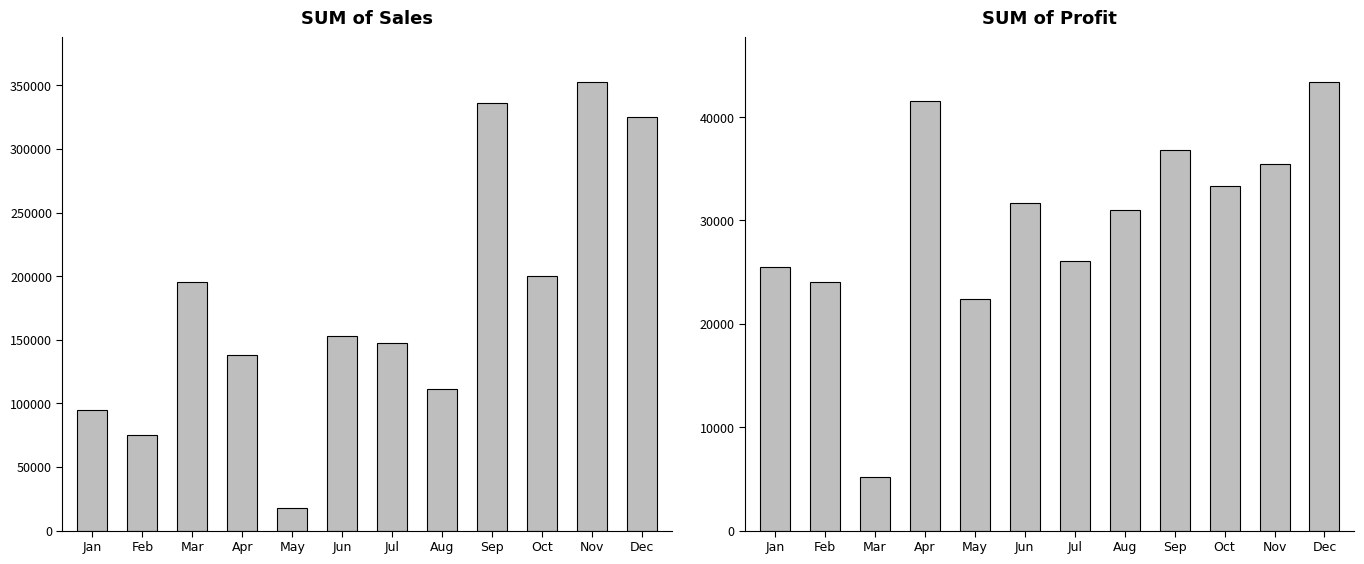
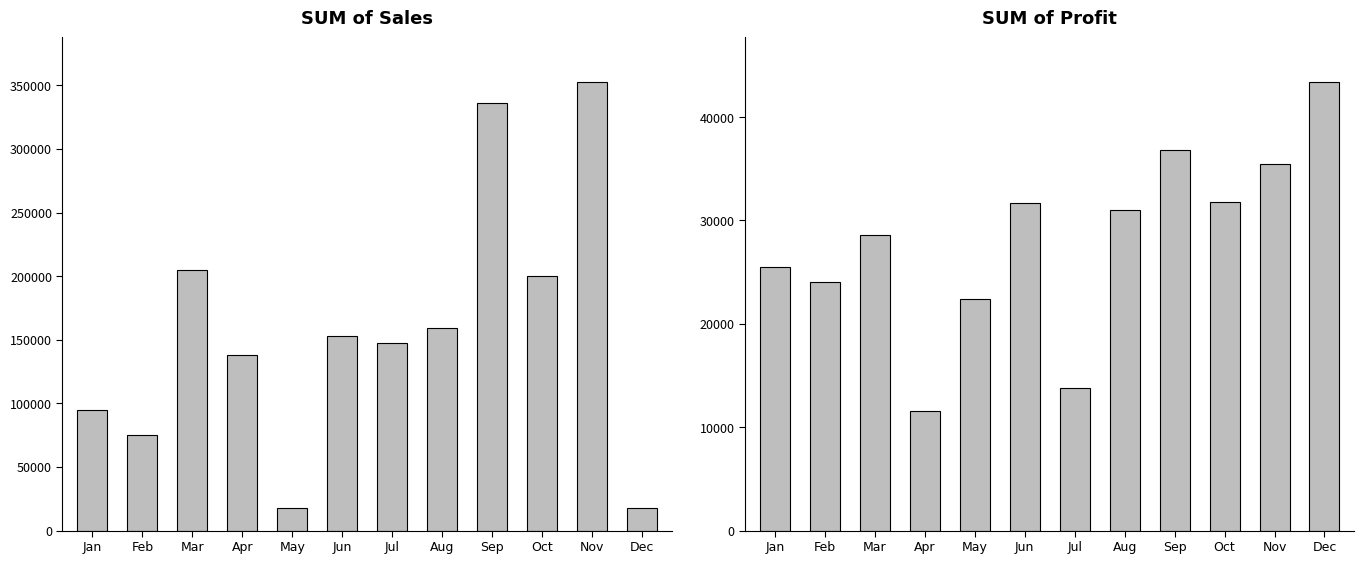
SUM of Sales, Mar: 196000 -> 205000
SUM of Sales, Aug: 111000 -> 159000
SUM of Sales, Dec: 325000 -> 18000
SUM of Profit, Mar: 5200 -> 28600
SUM of Profit, Apr: 41500 -> 11600
SUM of Profit, Jul: 26100 -> 13800
SUM of Profit, Oct: 33400 -> 31800
